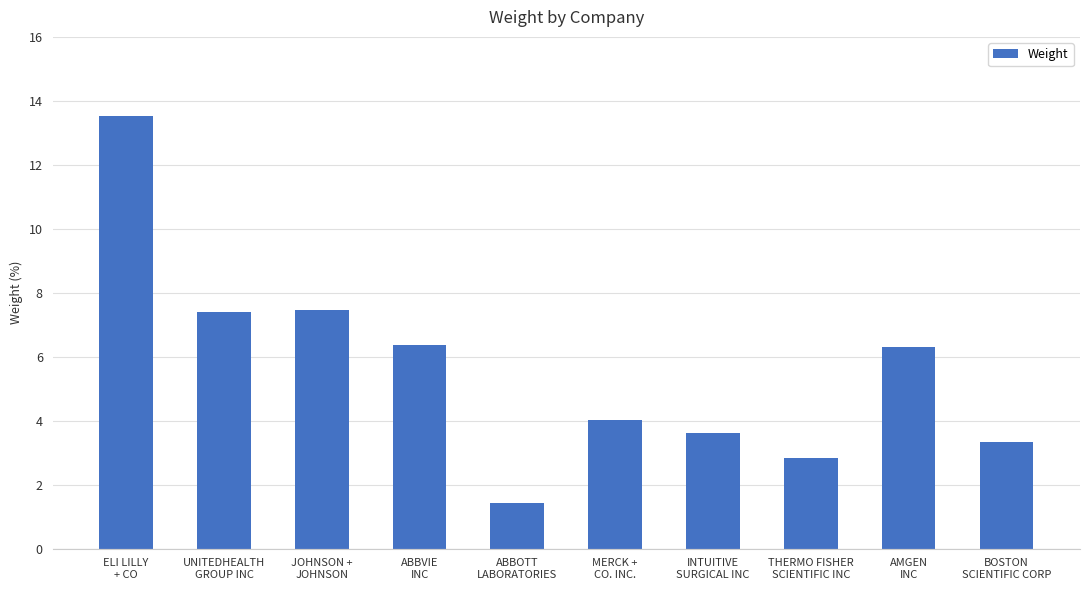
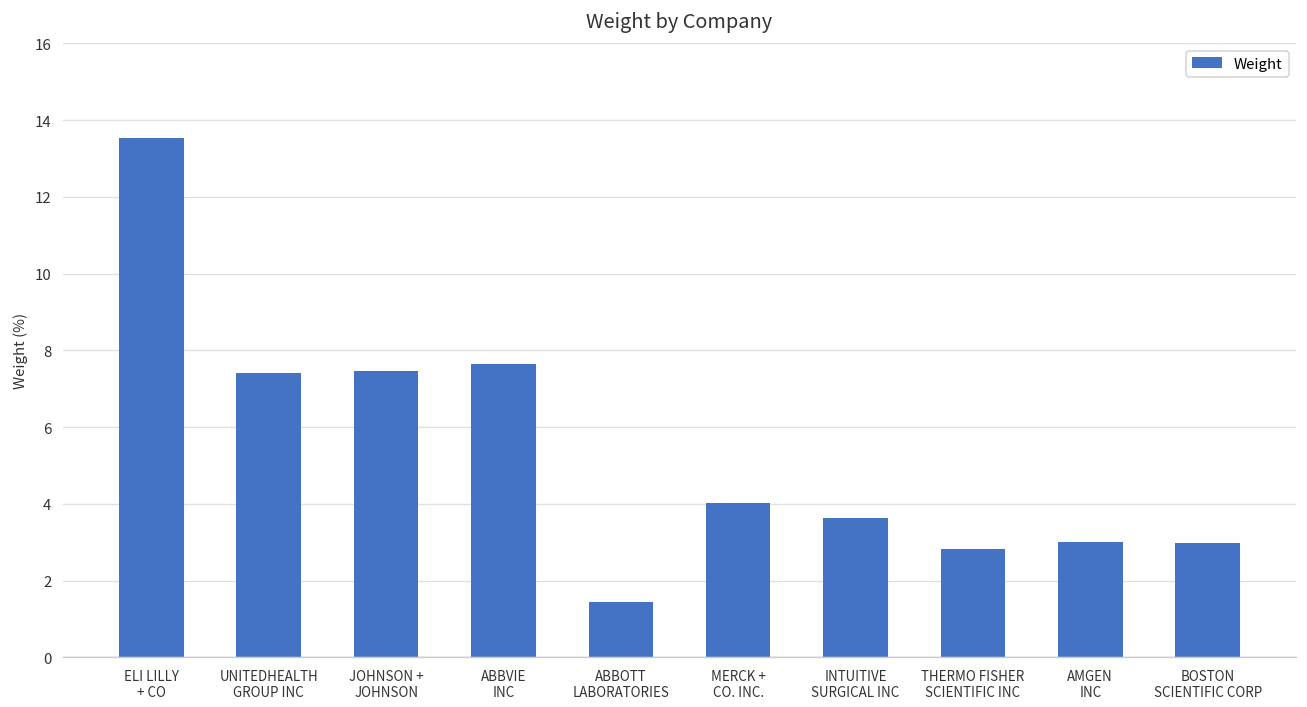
ABBVIE INC: 6.4 -> 7.6
AMGEN INC: 6.3 -> 3.0
BOSTON SCIENTIFIC CORP: 3.4 -> 3.0
